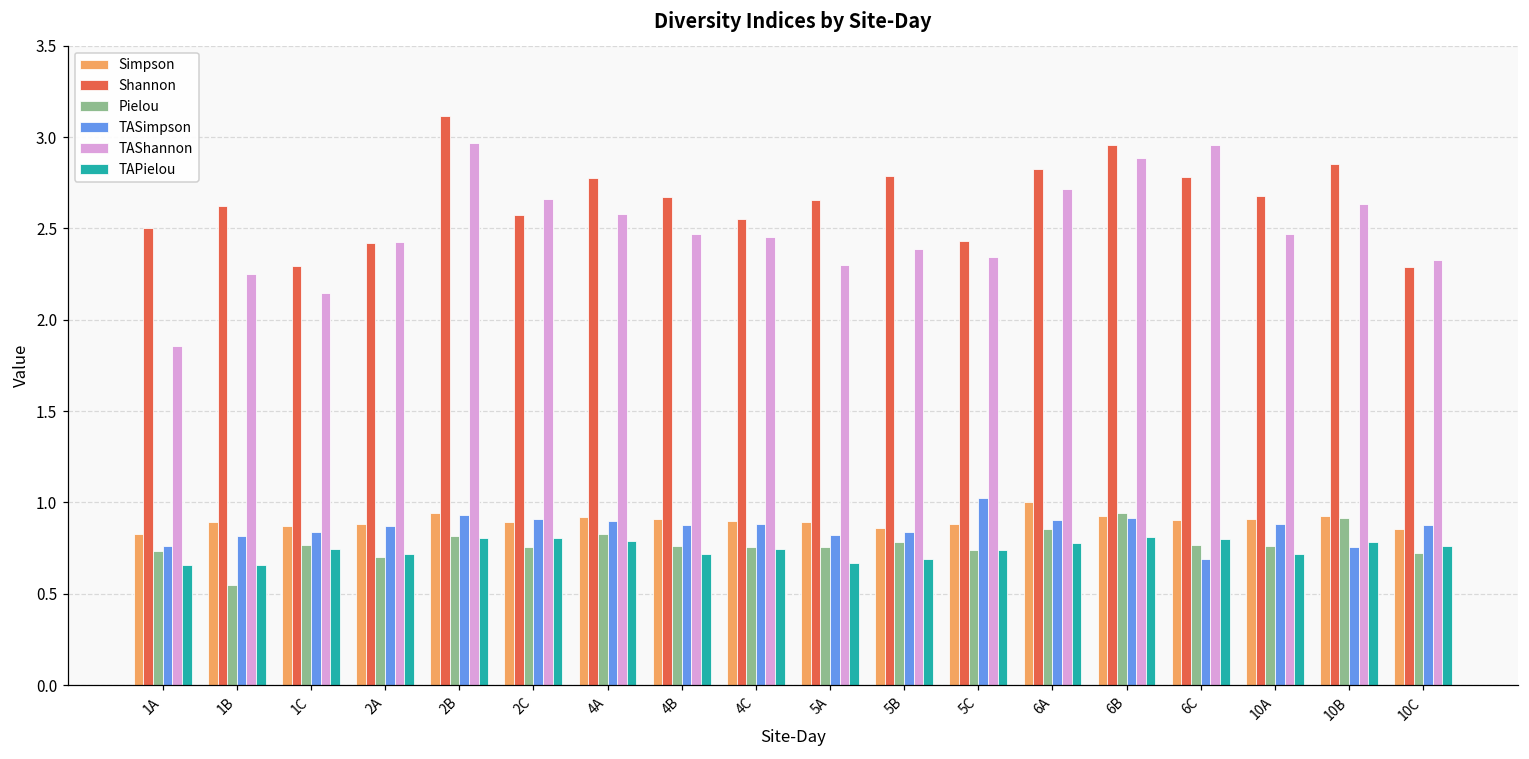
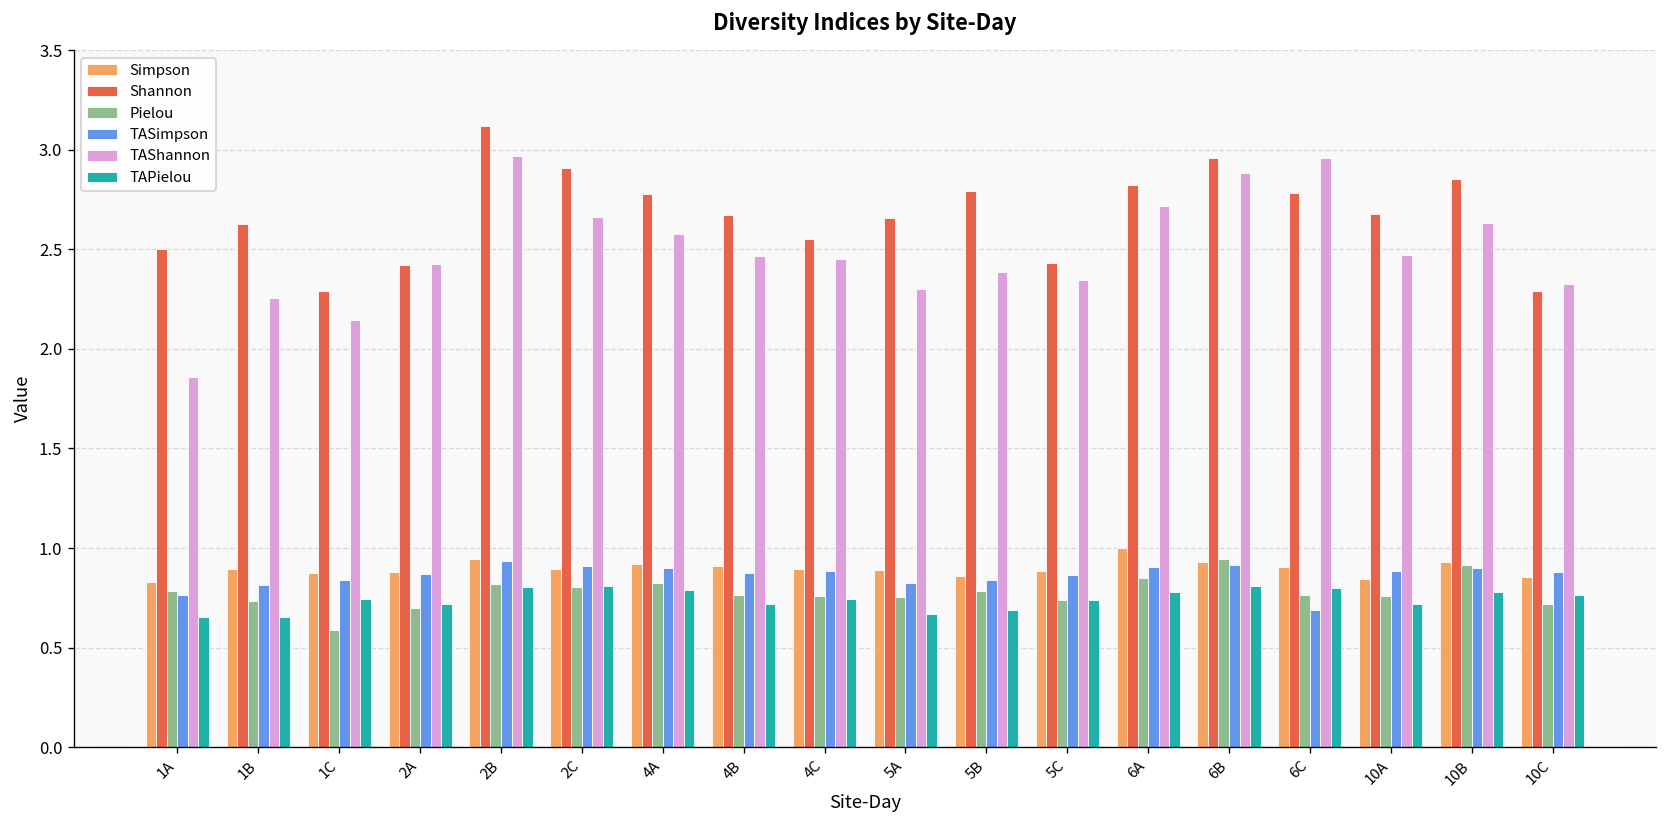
Pielou, 1A: 0.73 -> 0.79
Pielou, 1B: 0.55 -> 0.73
Pielou, 1C: 0.77 -> 0.59
Shannon, 2C: 2.57 -> 2.91
Pielou, 2C: 0.76 -> 0.81
TASimpson, 5C: 1.03 -> 0.86
Simpson, 10A: 0.91 -> 0.85
TASimpson, 10B: 0.75 -> 0.90
